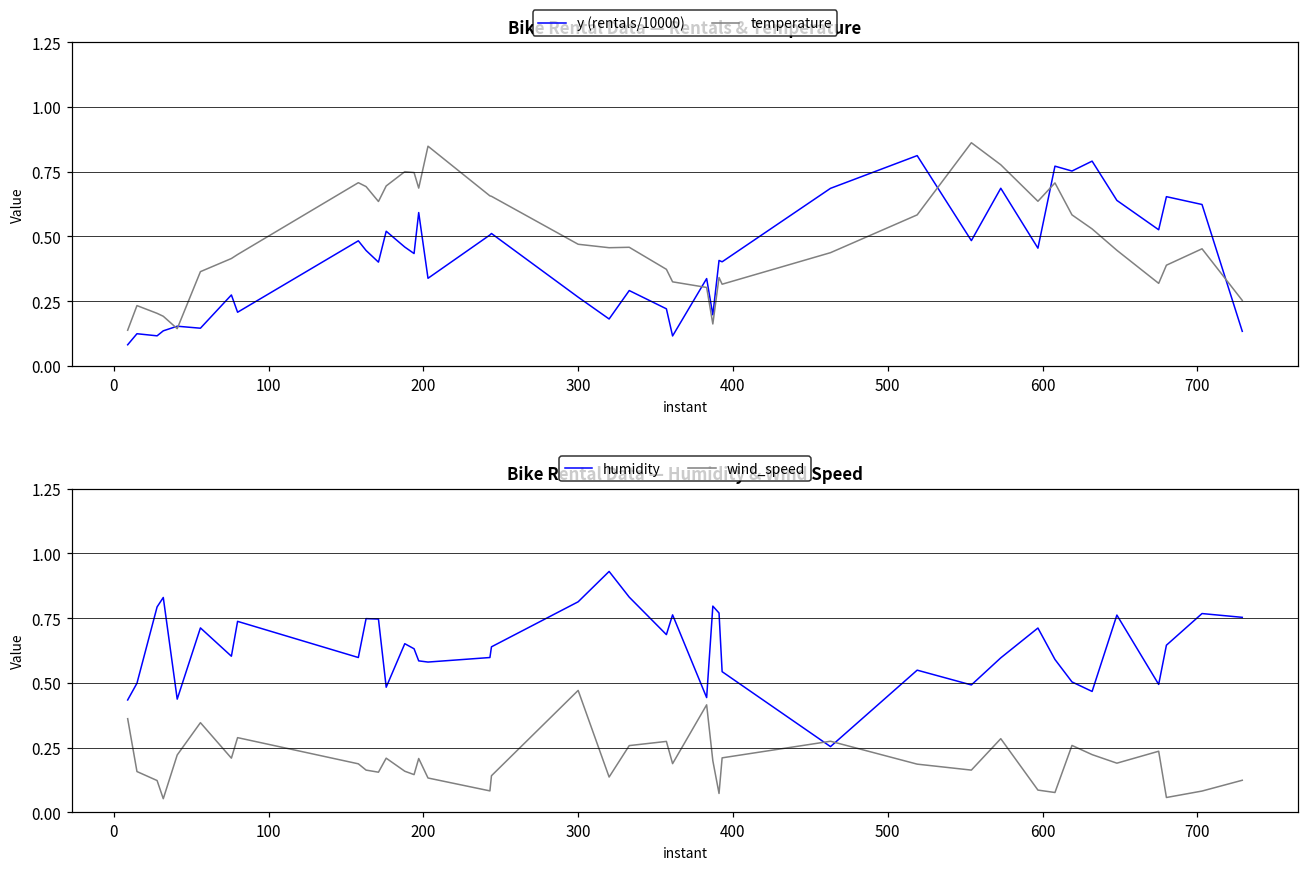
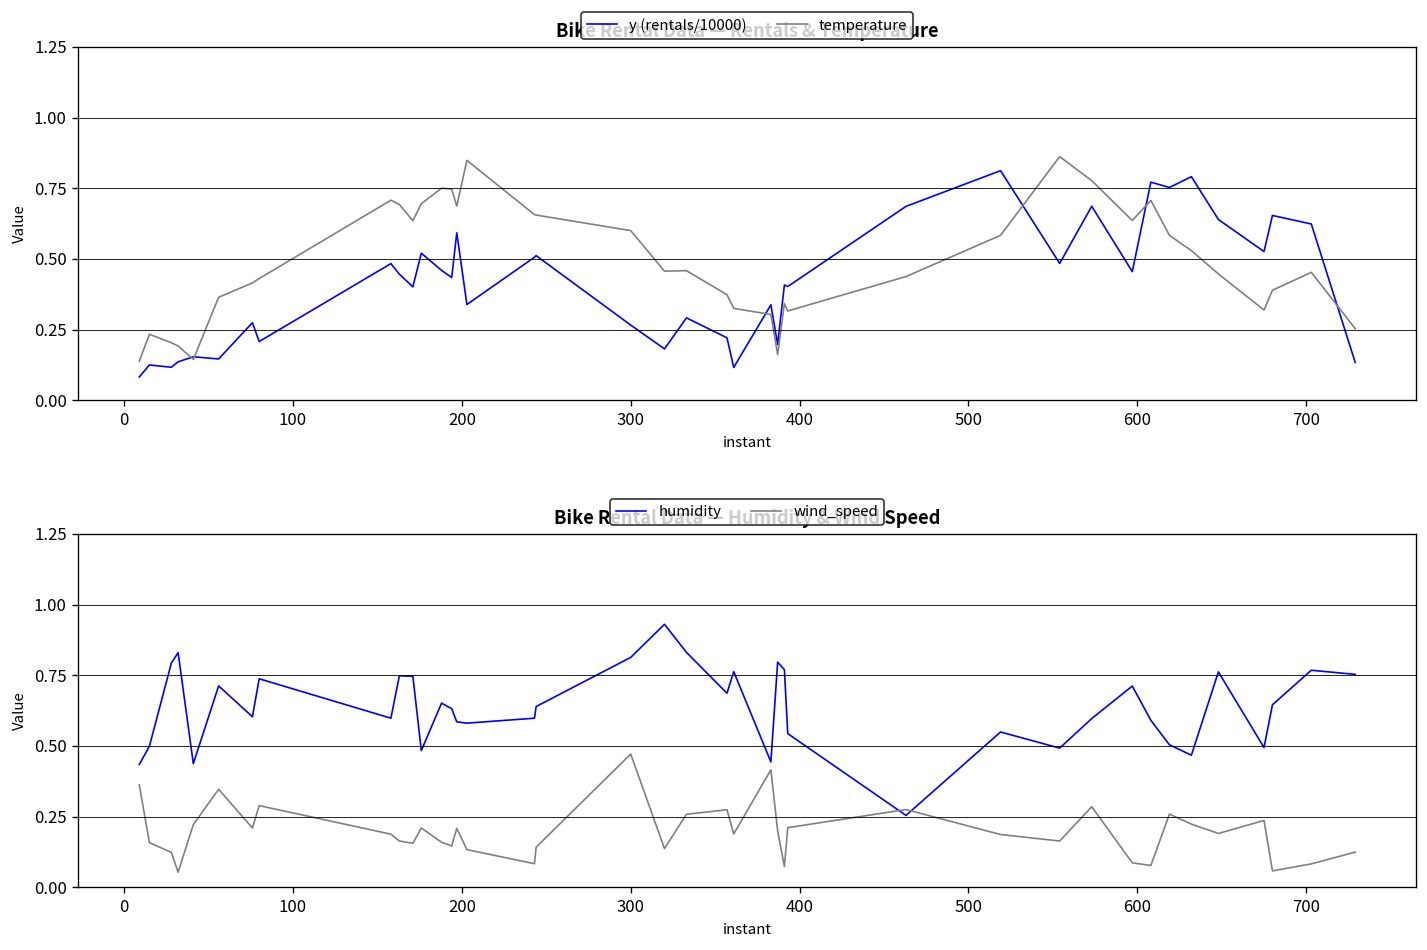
Bike Rental Data — Rentals & Temperature, temperature, 300: 0.47 -> 0.60
